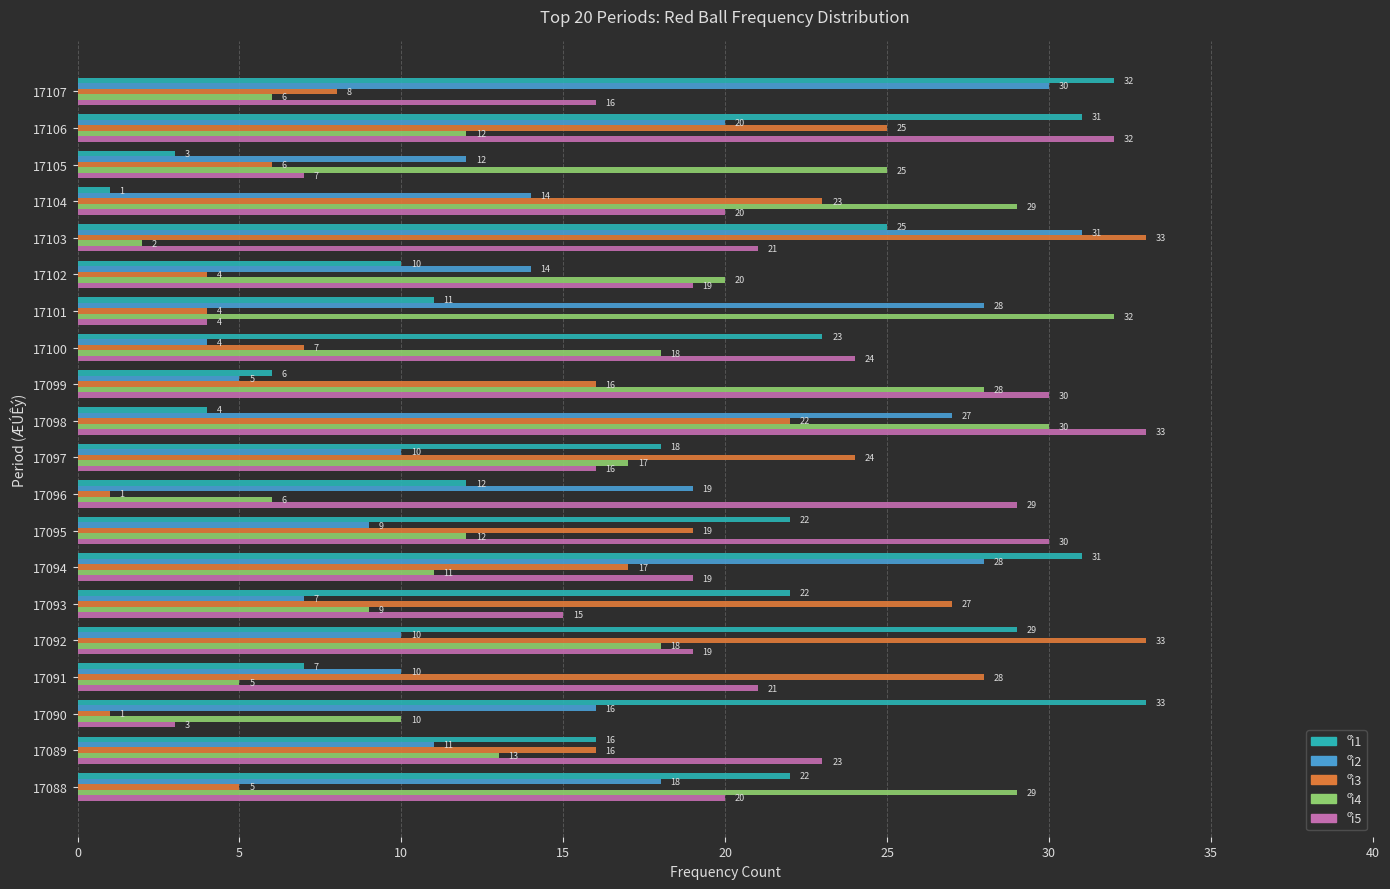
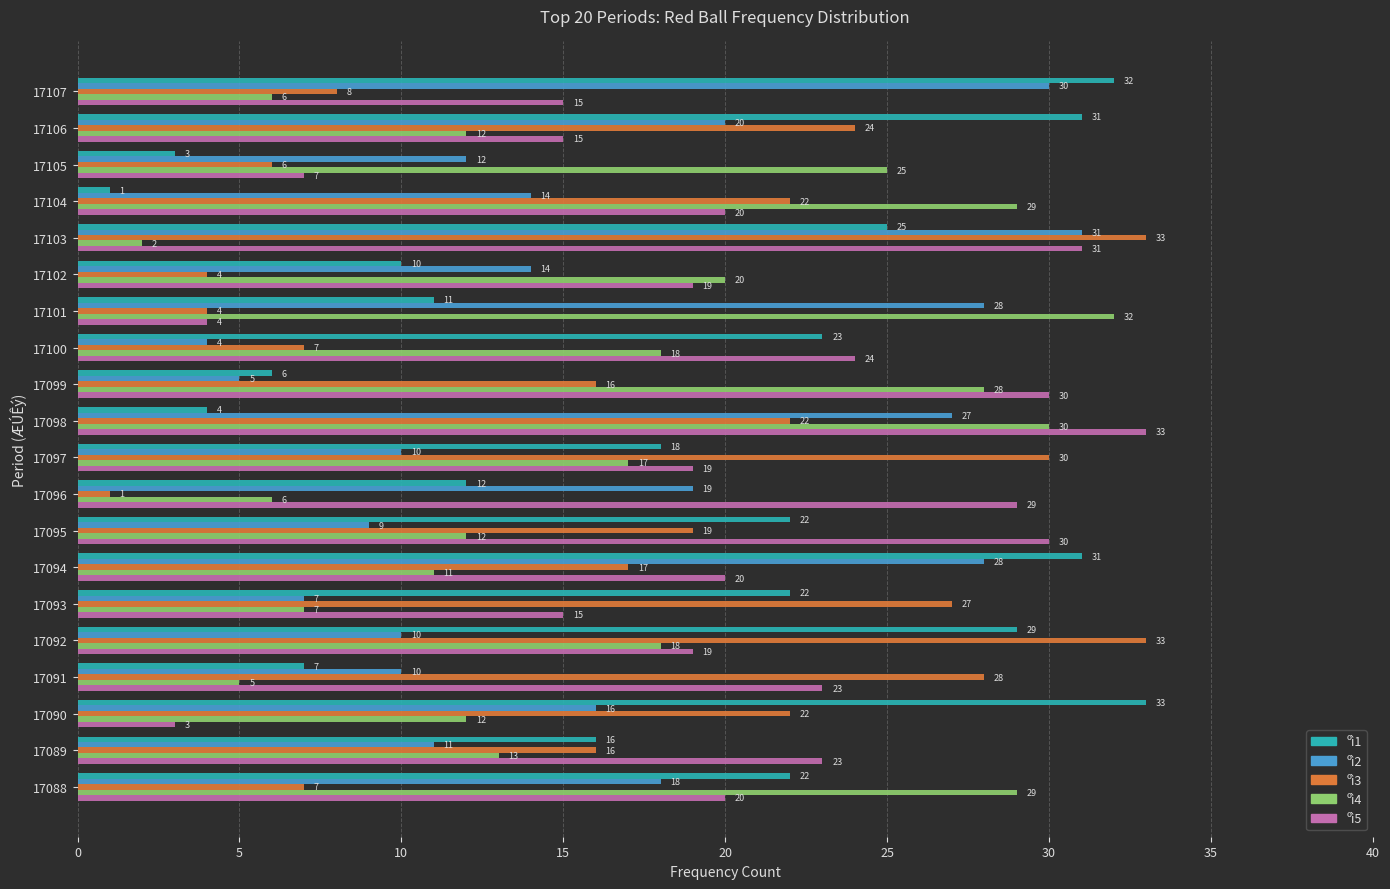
ºì5, 17107: 16 -> 15
ºì3, 17106: 25 -> 24
ºì5, 17106: 32 -> 15
ºì3, 17104: 23 -> 22
ºì5, 17103: 21 -> 31
ºì3, 17097: 24 -> 30
ºì5, 17097: 16 -> 19
ºì5, 17094: 19 -> 20
ºì4, 17093: 9 -> 7
ºì5, 17091: 21 -> 23
ºì3, 17090: 1 -> 22
ºì4, 17090: 10 -> 12
ºì3, 17088: 5 -> 7
